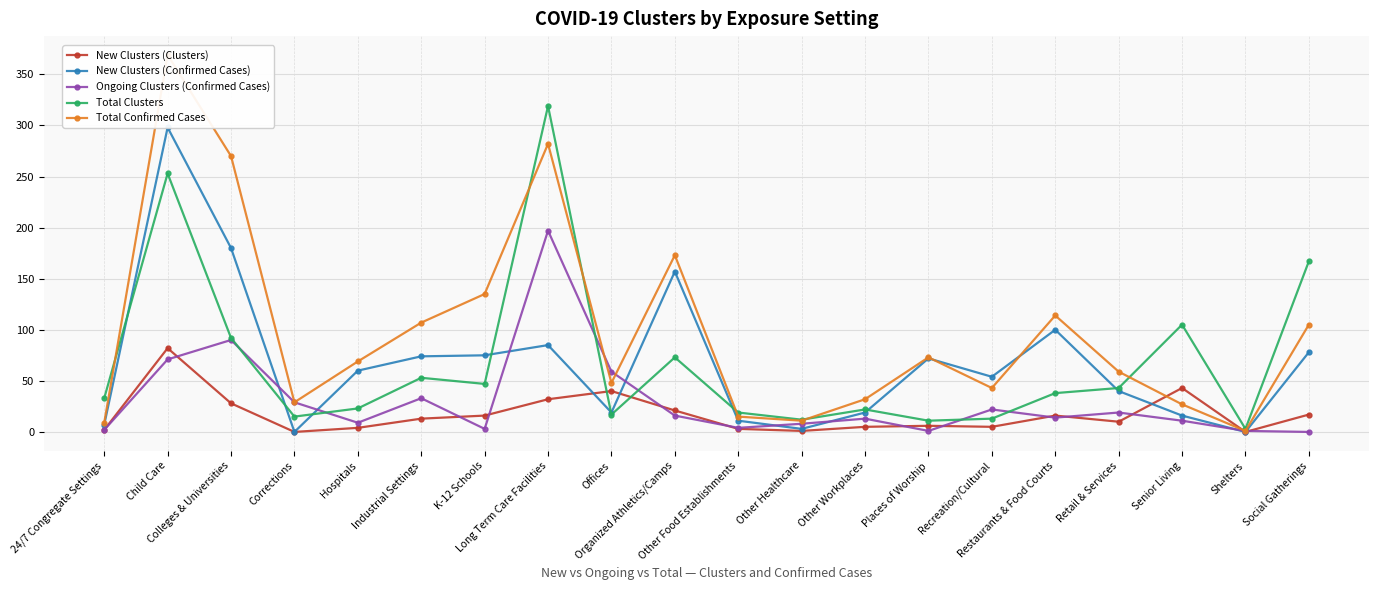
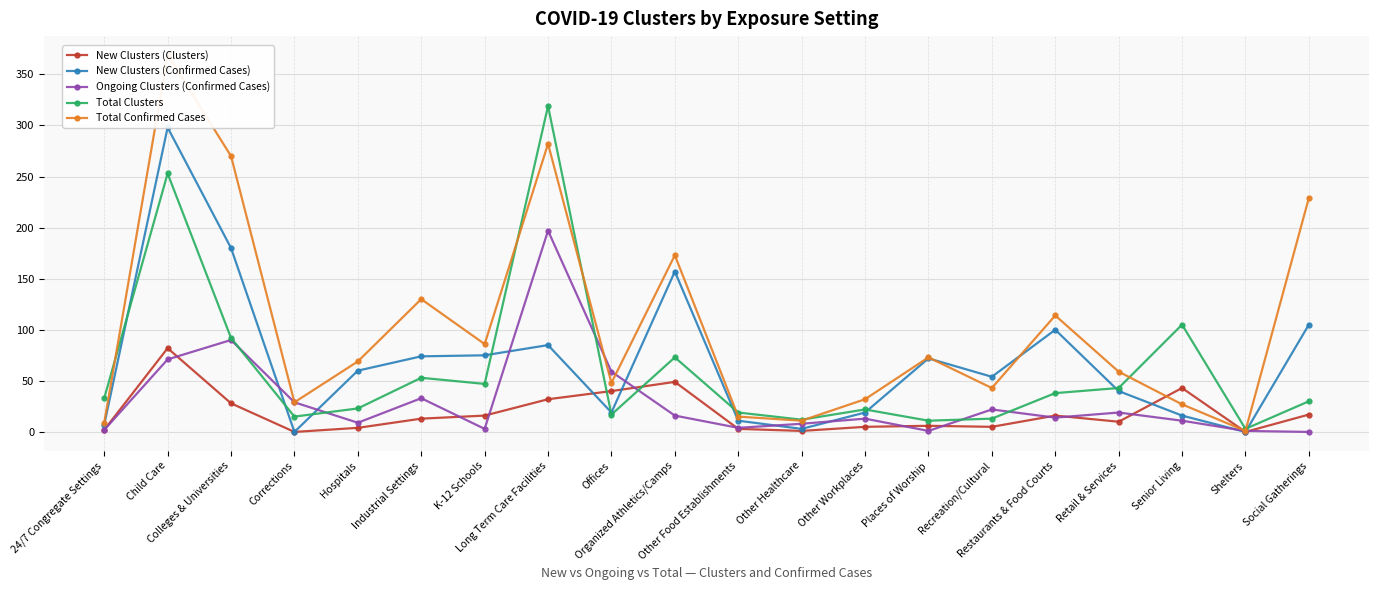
Total Confirmed Cases, Industrial Settings: 107 -> 130
Total Confirmed Cases, K-12 Schools: 135 -> 86
New Clusters (Clusters), Organized Athletics/Camps: 21 -> 49
New Clusters (Confirmed Cases), Social Gatherings: 78 -> 105
Total Clusters, Social Gatherings: 167 -> 30
Total Confirmed Cases, Social Gatherings: 105 -> 229
